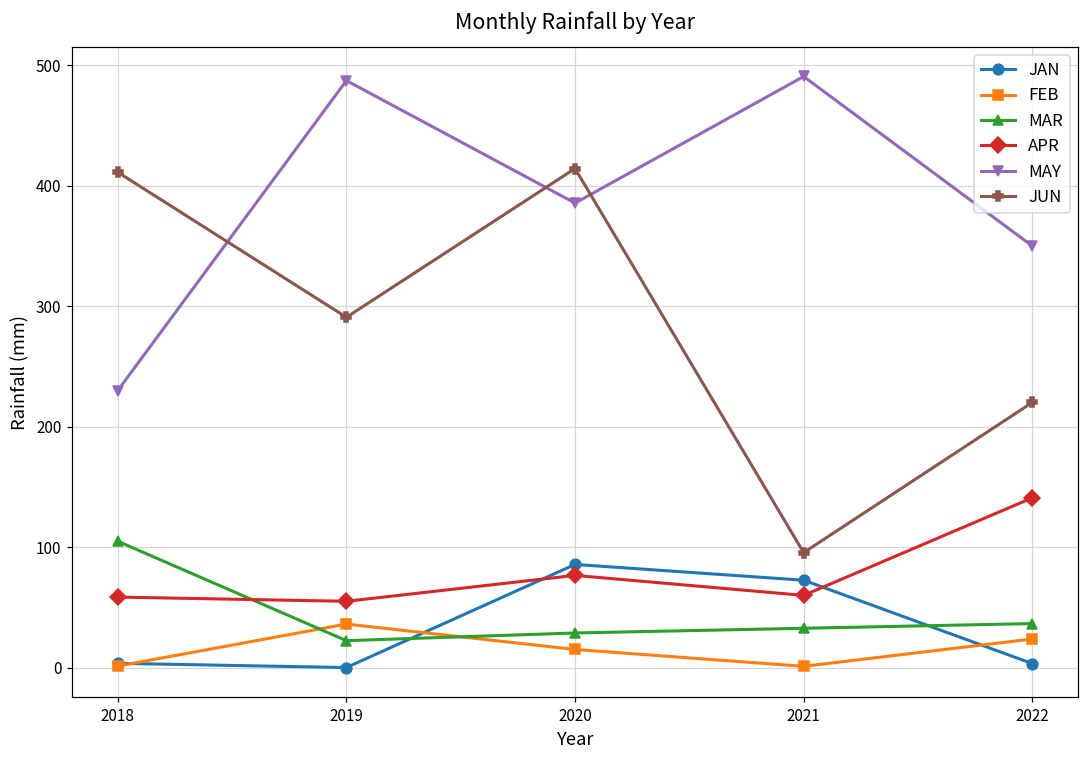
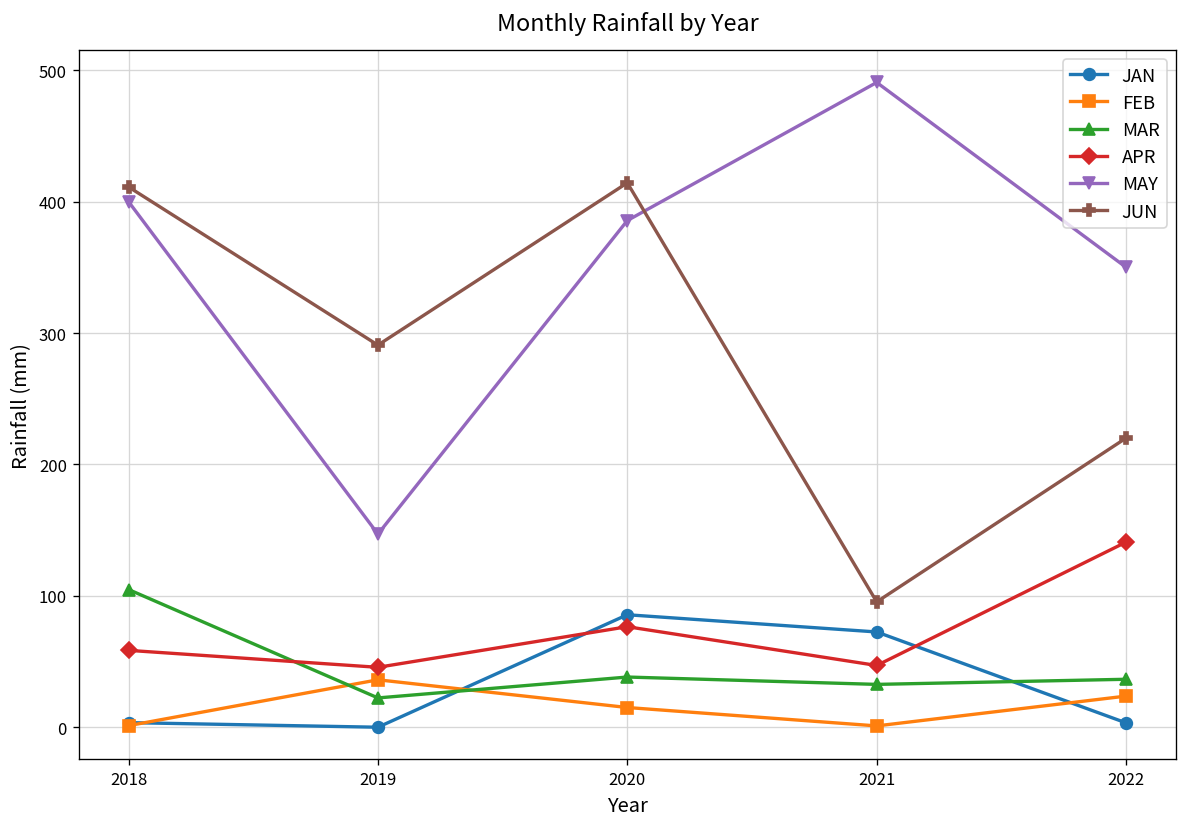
MAY, 2018: 230 -> 400
APR, 2019: 55 -> 46
MAY, 2019: 487 -> 147
MAR, 2020: 29 -> 38
APR, 2021: 60 -> 47
